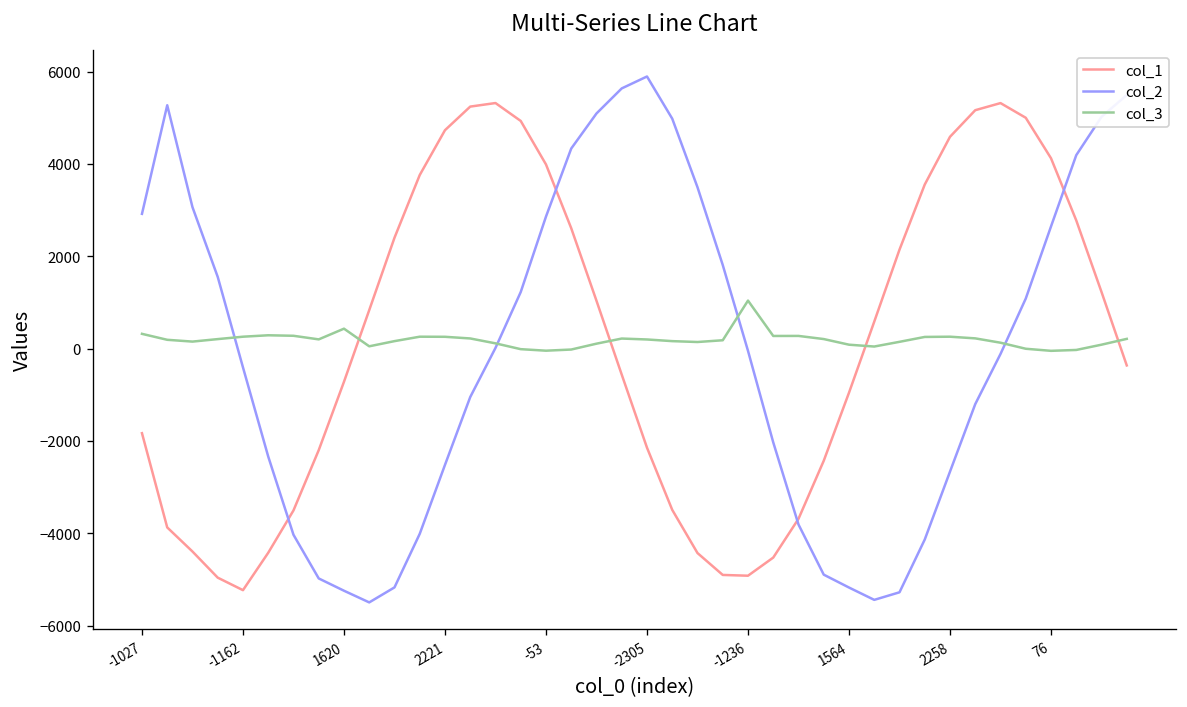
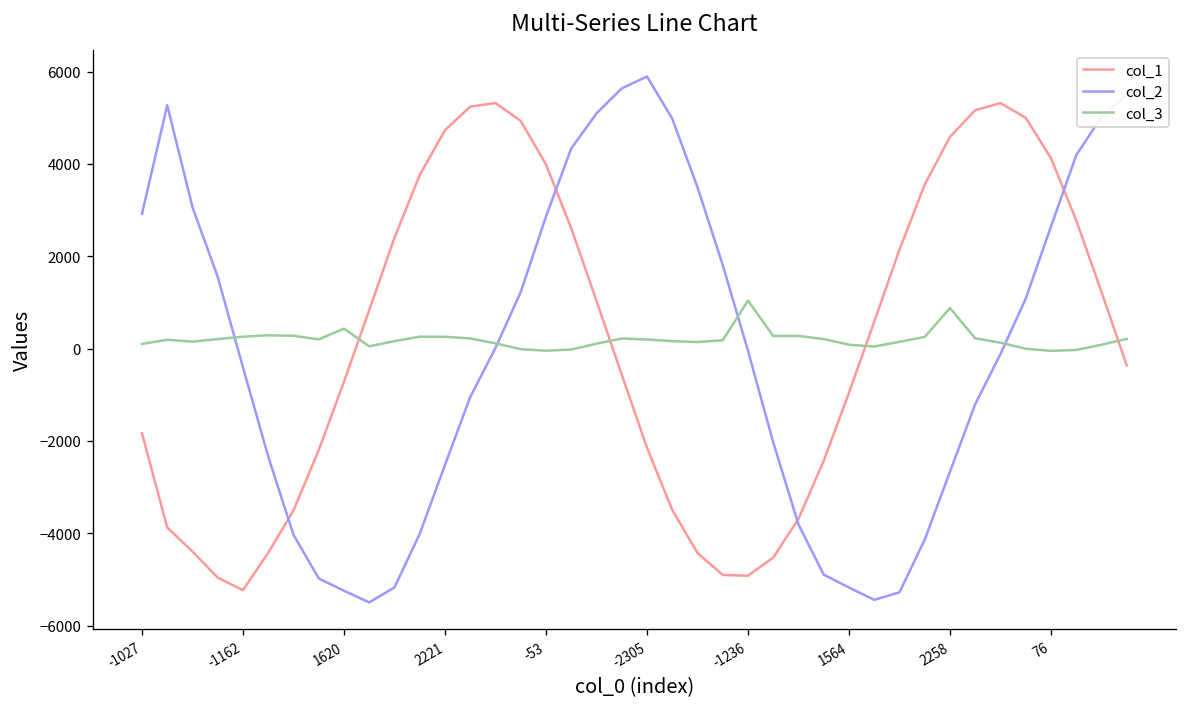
col_3, -1027: 300 -> 100
col_3, 2258: 300 -> 900
